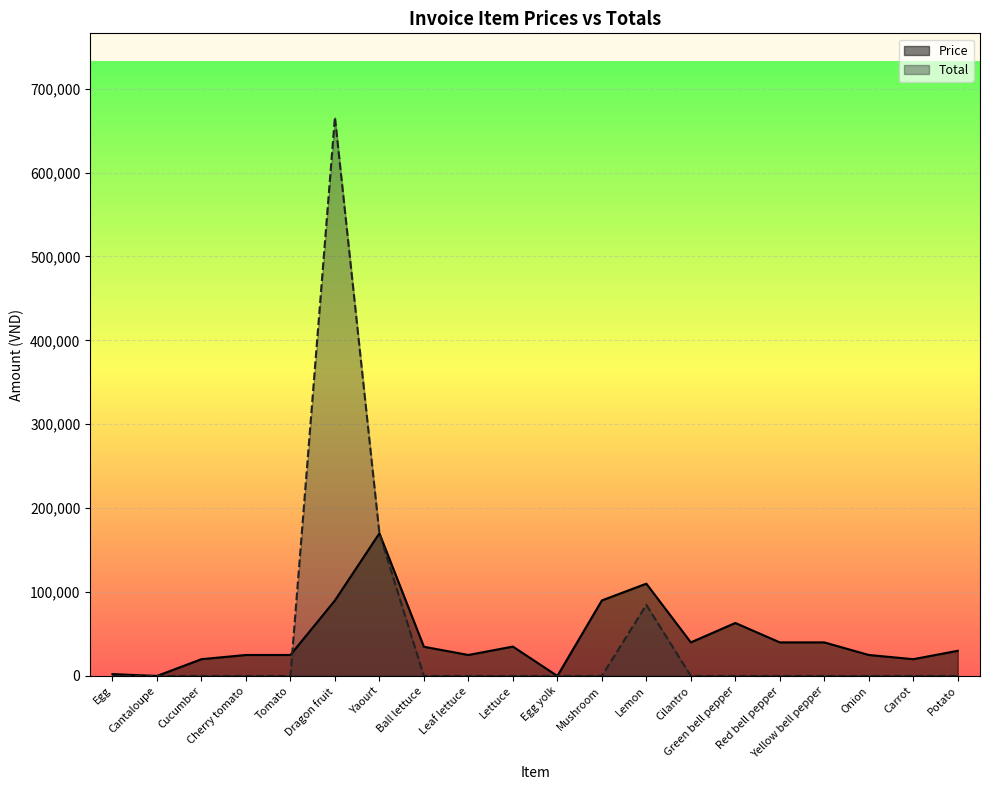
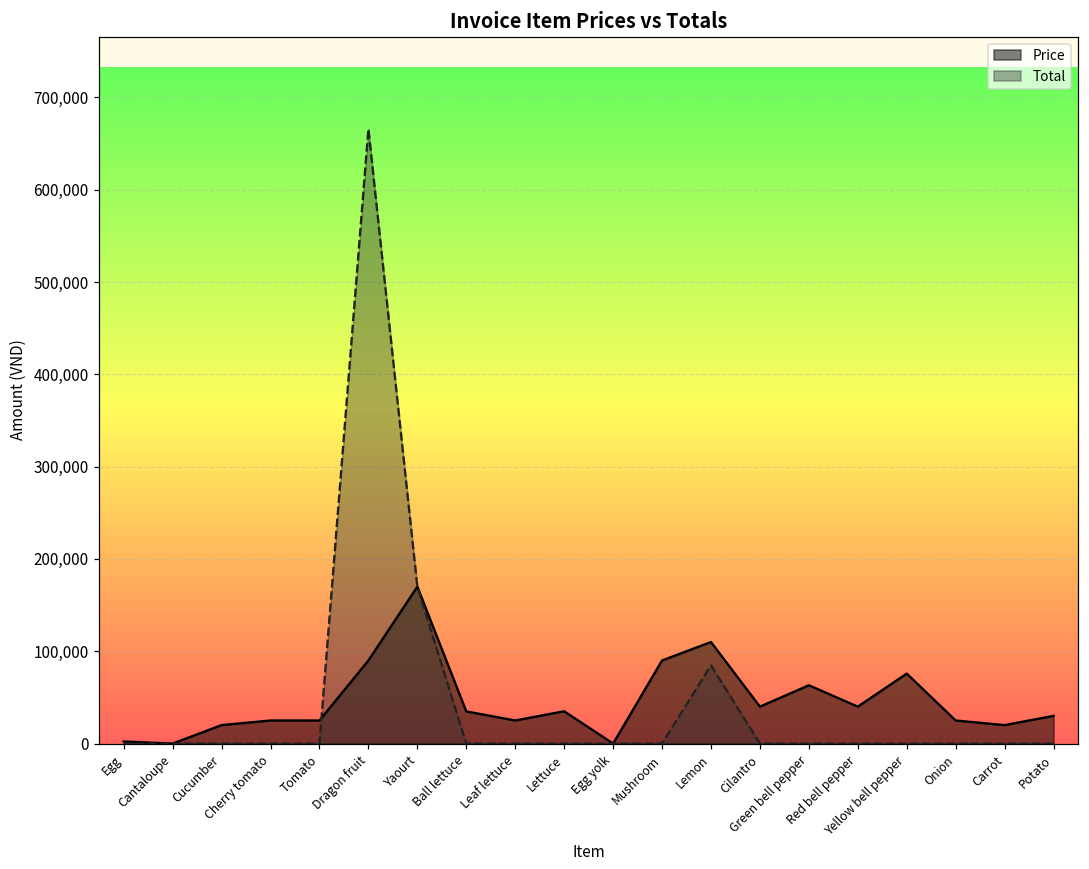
Price, Yellow bell pepper: 40,000 -> 80,000
